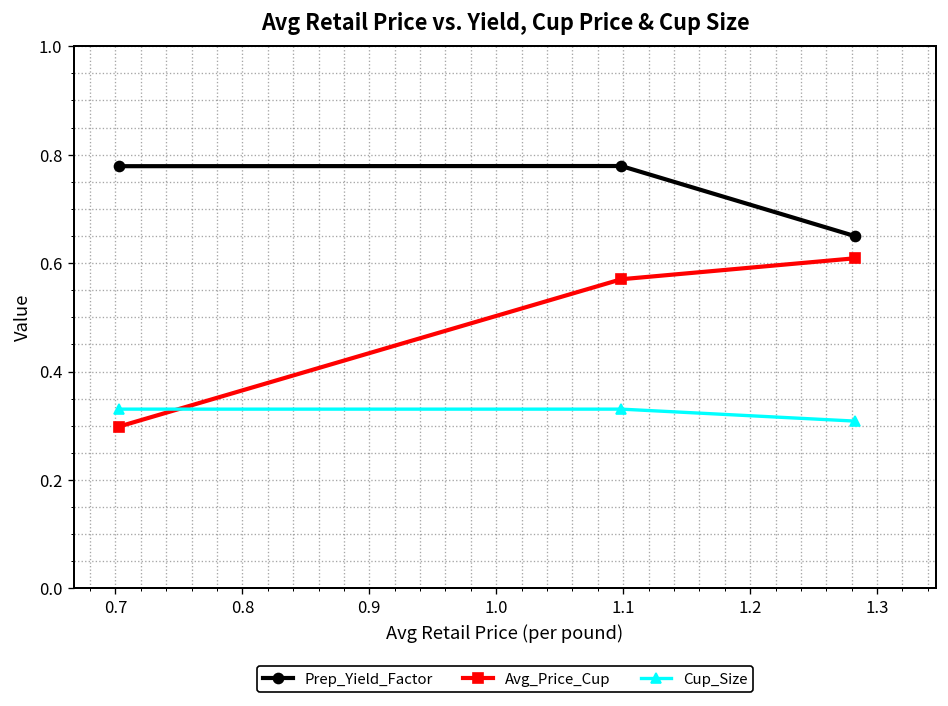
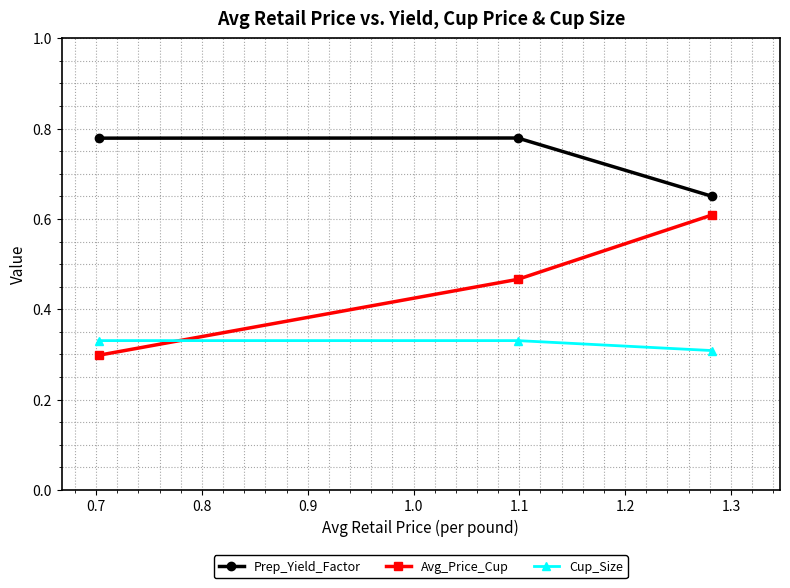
Avg_Price_Cup, 1.1: 0.57 -> 0.47
